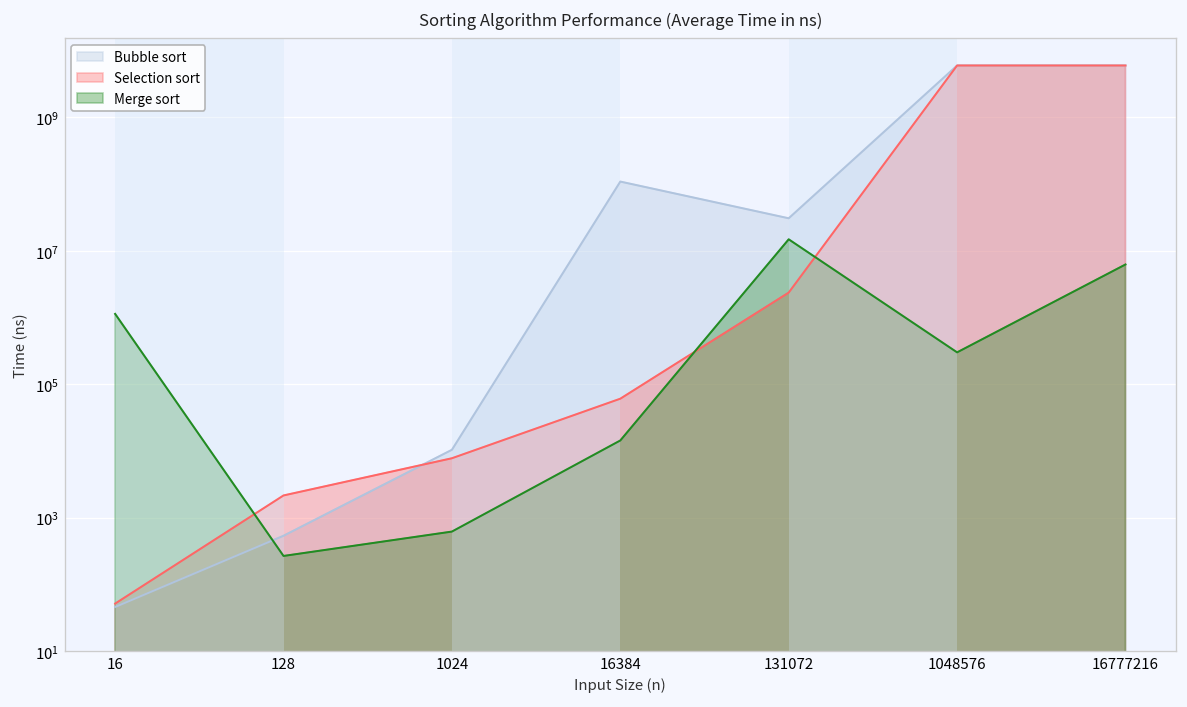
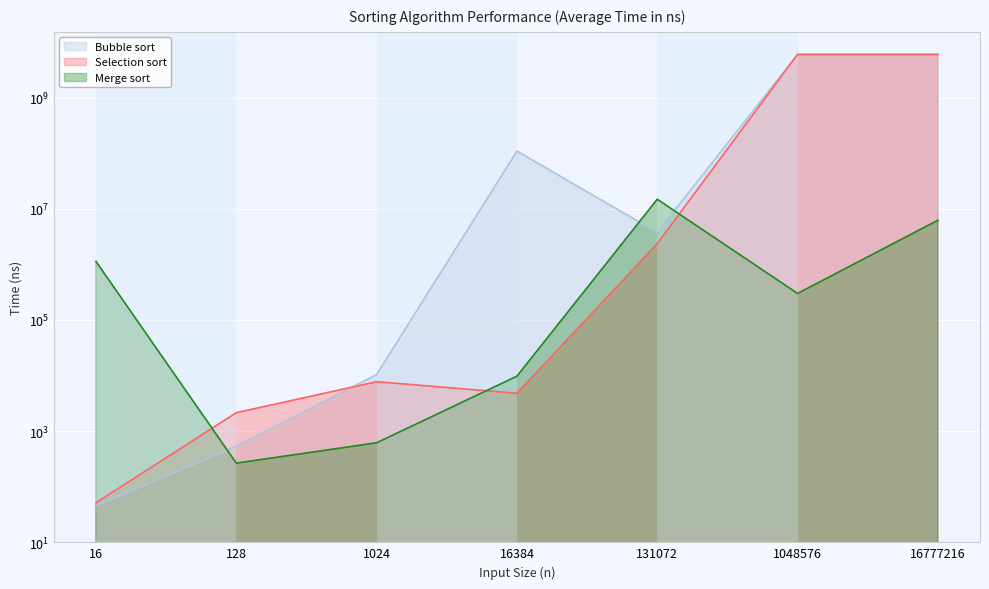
Selection sort, 16384: 60000 -> 5000
Merge sort, 16384: 14000 -> 10000
Bubble sort, 131072: 30000000 -> 4000000
